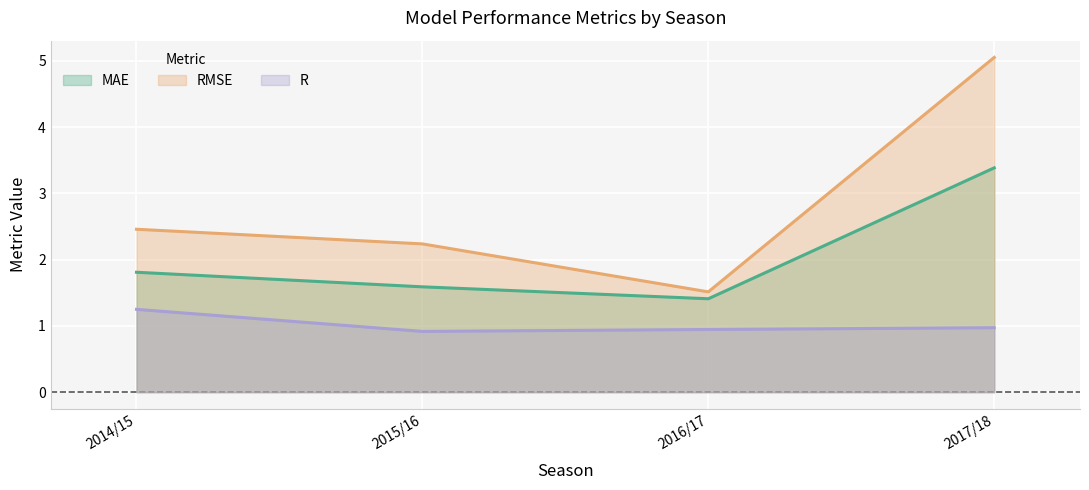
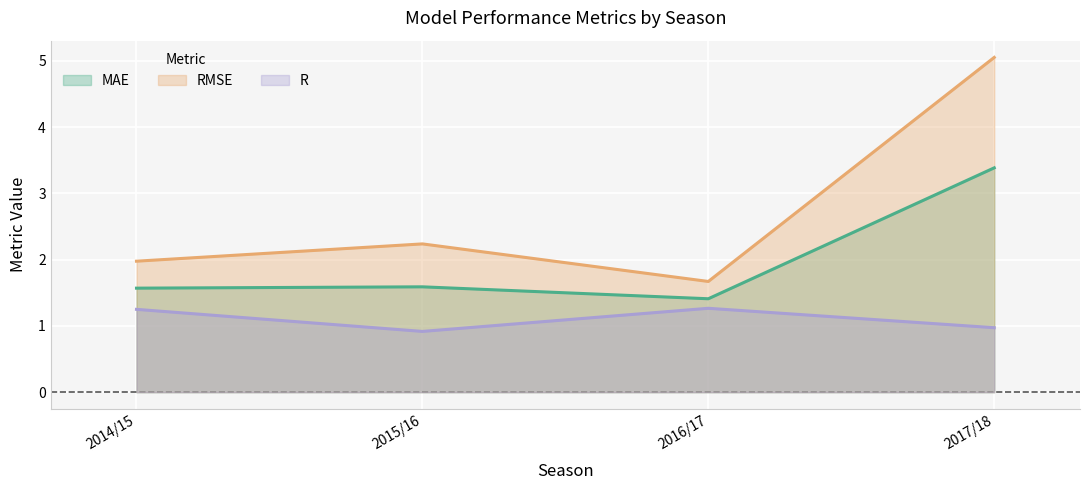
MAE, 2014/15: 1.8 -> 1.6
RMSE, 2014/15: 2.5 -> 2.0
RMSE, 2016/17: 1.5 -> 1.7
R, 2016/17: 0.9 -> 1.3
